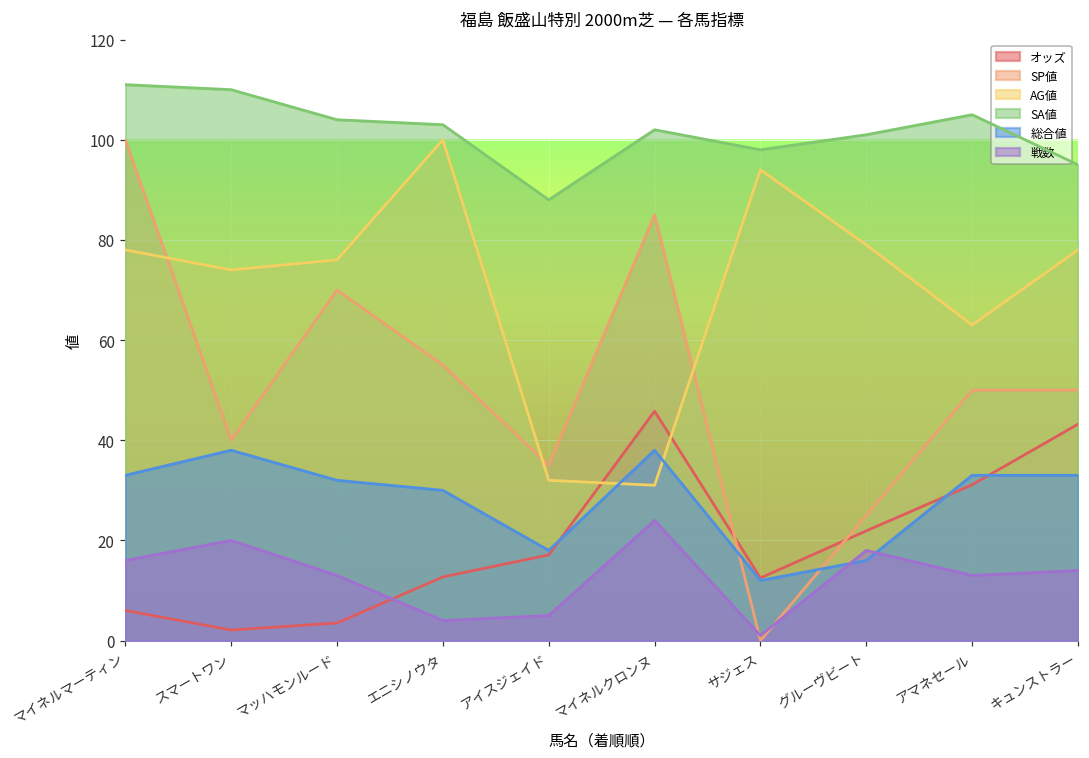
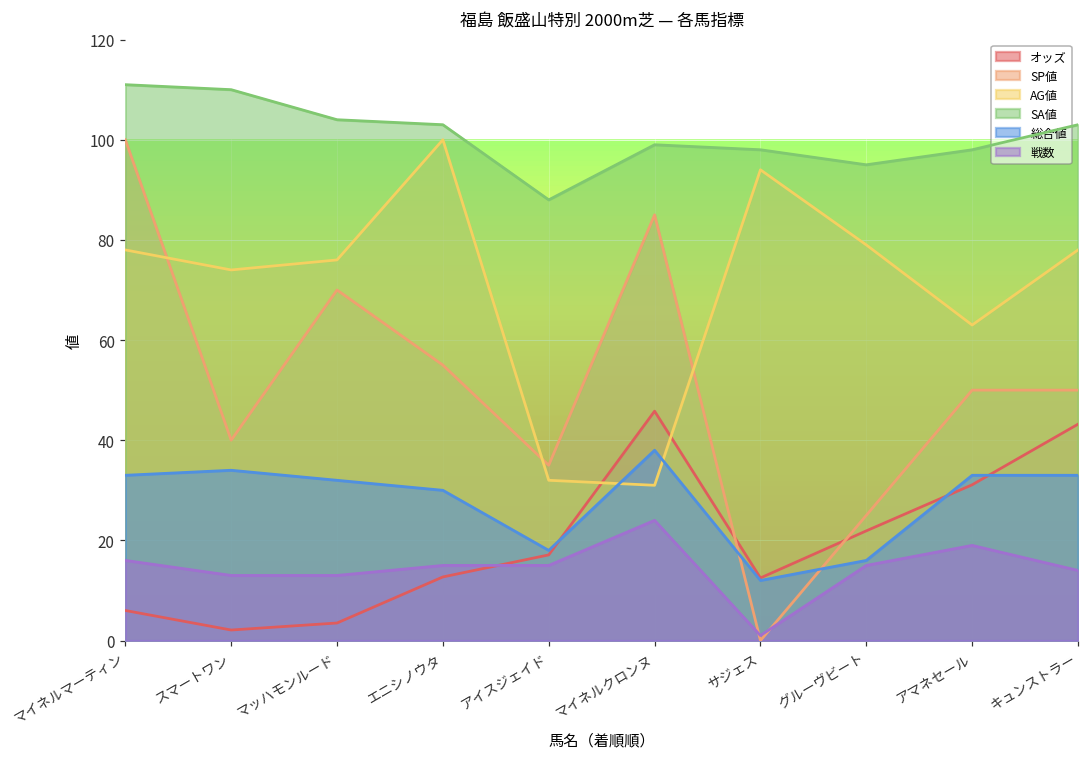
総合値, スマートワン: 38 -> 34
戦数, スマートワン: 20 -> 13
戦数, エニシノウタ: 4 -> 15
戦数, アイスジェイド: 5 -> 15
SA値, マイネルクロンヌ: 102 -> 99
SA値, グルーヴビート: 101 -> 95
戦数, グルーヴビート: 18 -> 15
SA値, アマネセール: 105 -> 98
戦数, アマネセール: 13 -> 19
SA値, キュンストラー: 95 -> 103
